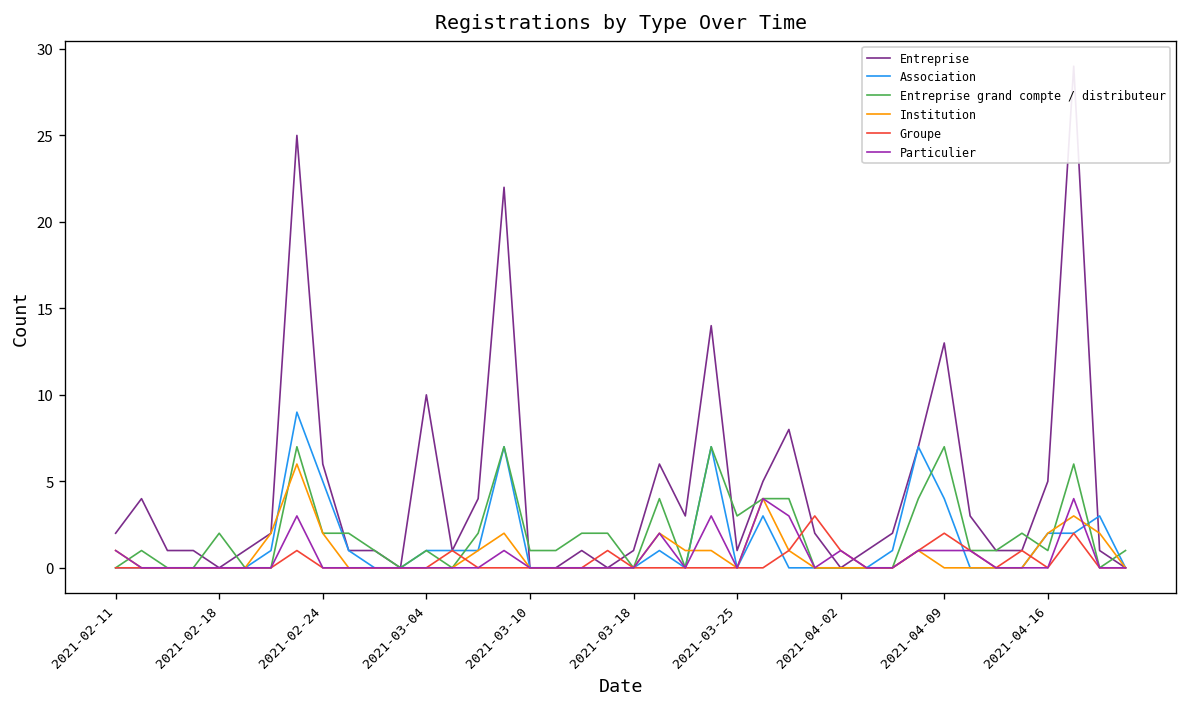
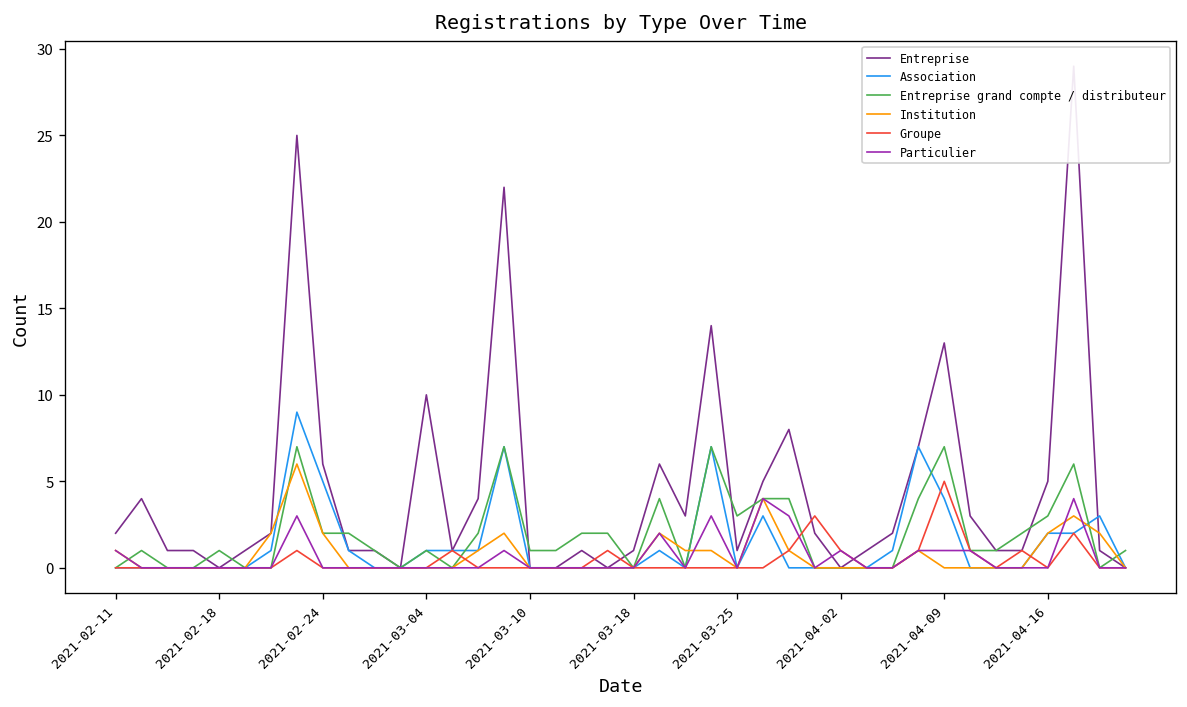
Entreprise grand compte / distributeur, 2021-02-18: 2 -> 1
Groupe, 2021-04-09: 2 -> 5
Entreprise grand compte / distributeur, 2021-04-16: 1 -> 3
